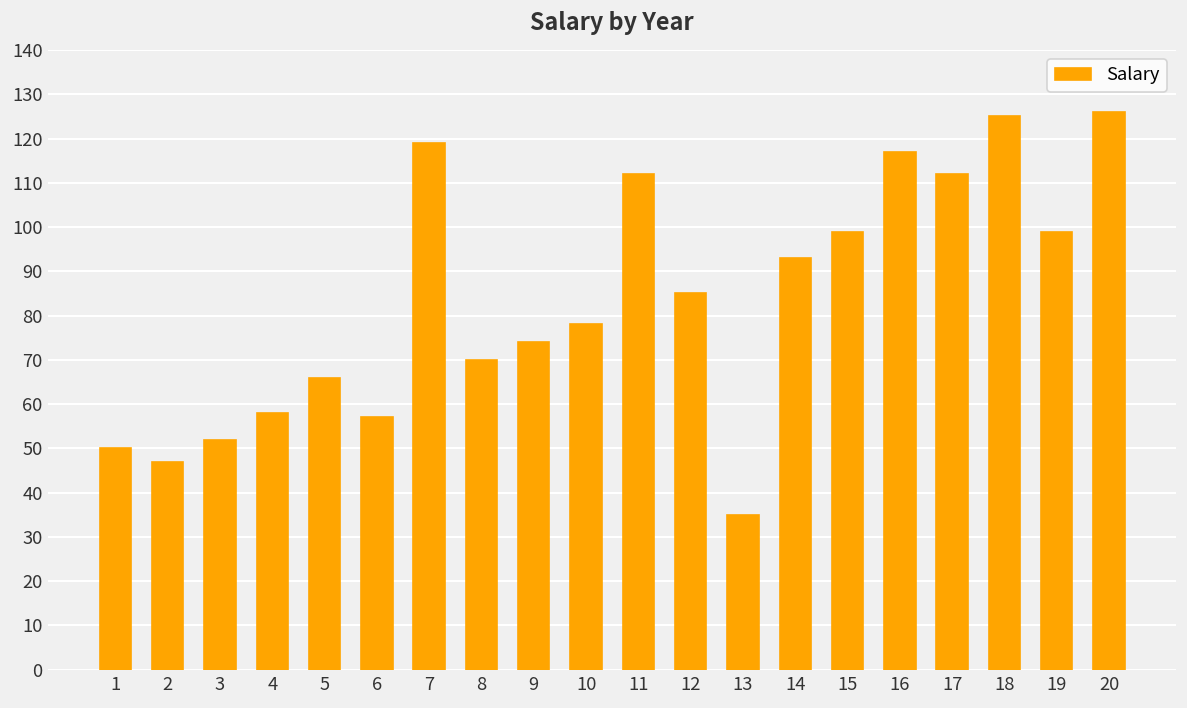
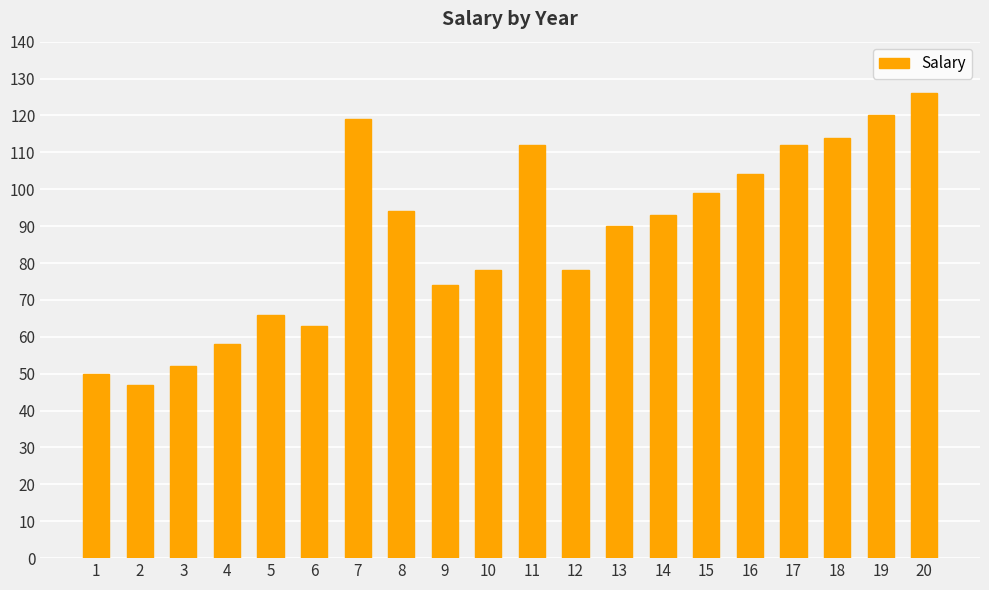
6: 57 -> 63
8: 70 -> 94
12: 85 -> 78
13: 35 -> 90
16: 117 -> 104
18: 125 -> 114
19: 99 -> 120
